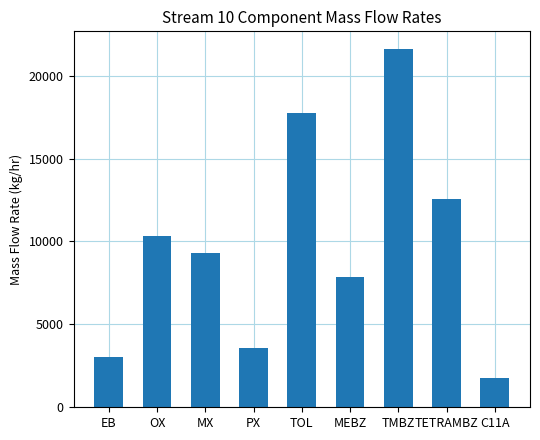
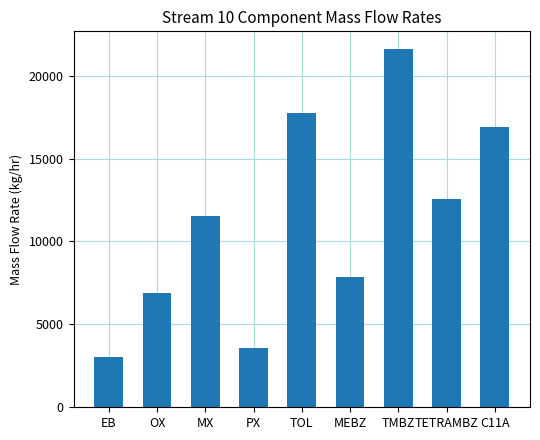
OX: 10300 -> 6900
MX: 9300 -> 11500
C11A: 1800 -> 16900
